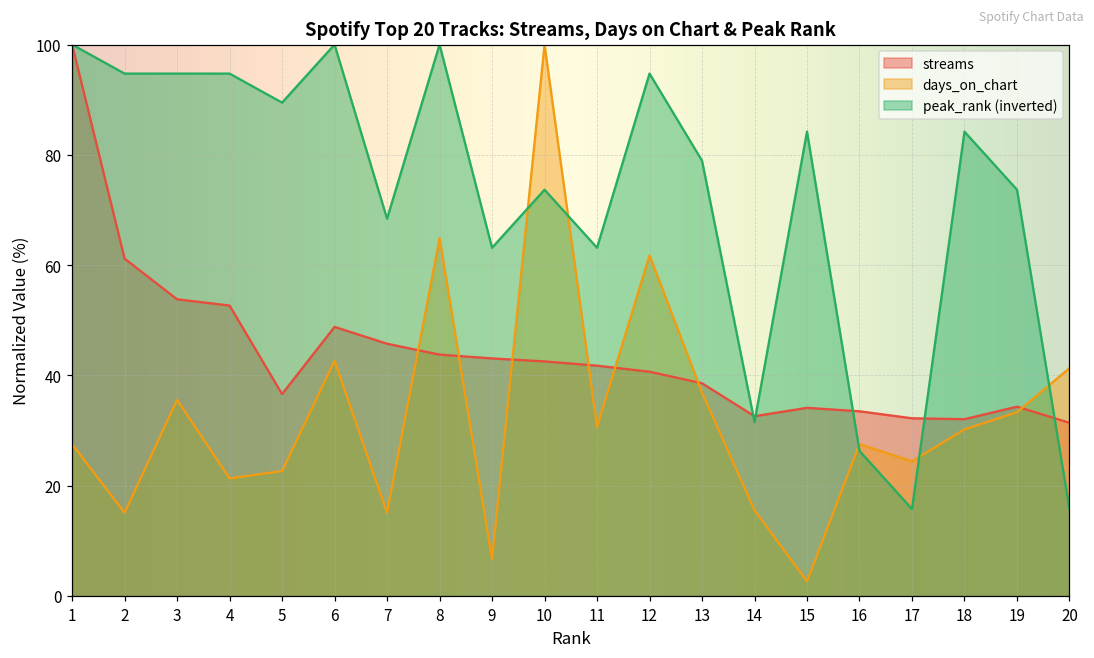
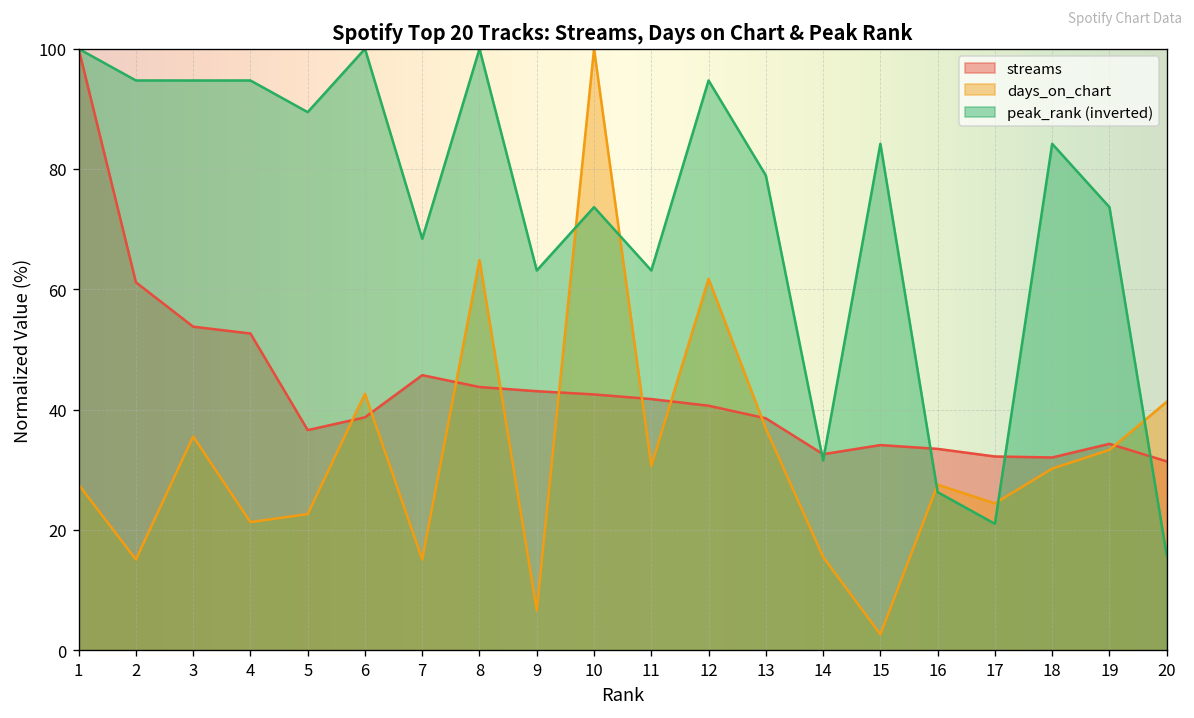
streams, 6: 49 -> 39
peak_rank (inverted), 17: 16 -> 21
